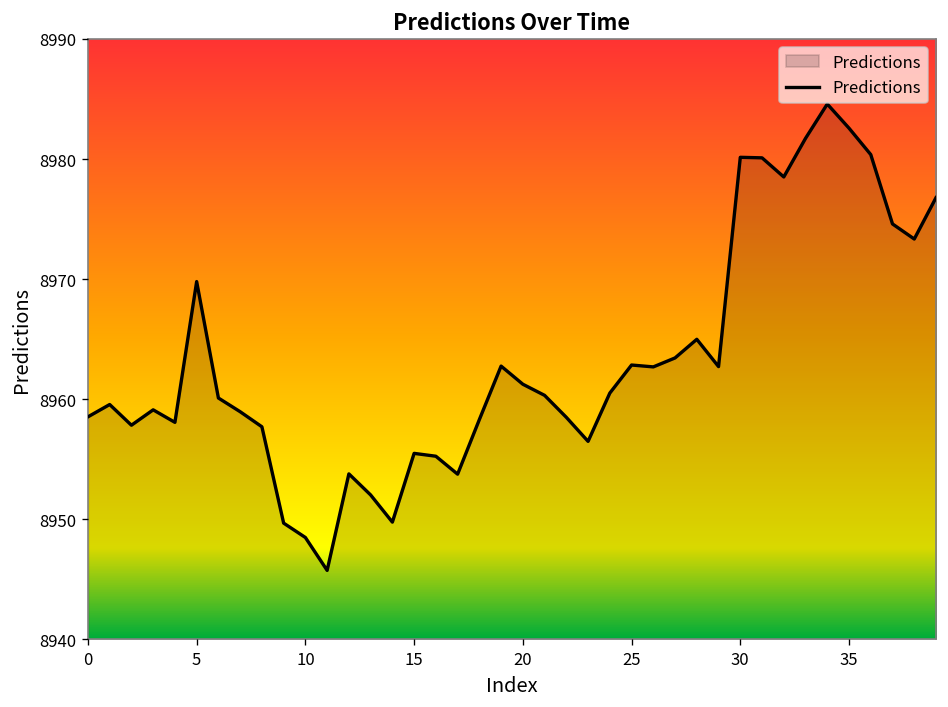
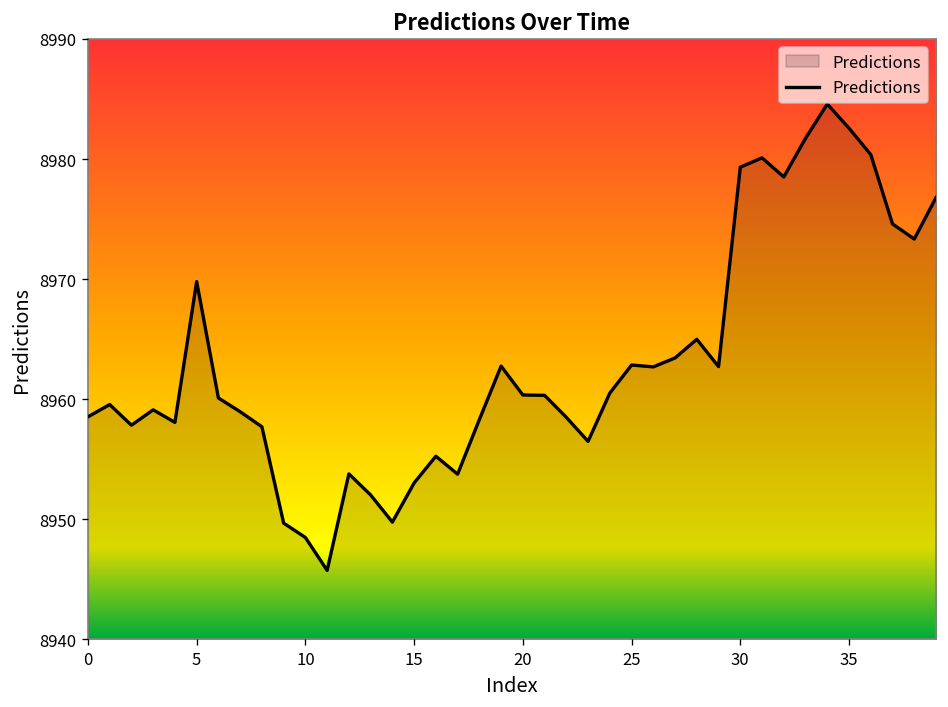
15: 8955.5 -> 8953.0
20: 8961.3 -> 8960.4
30: 8980.1 -> 8979.3
